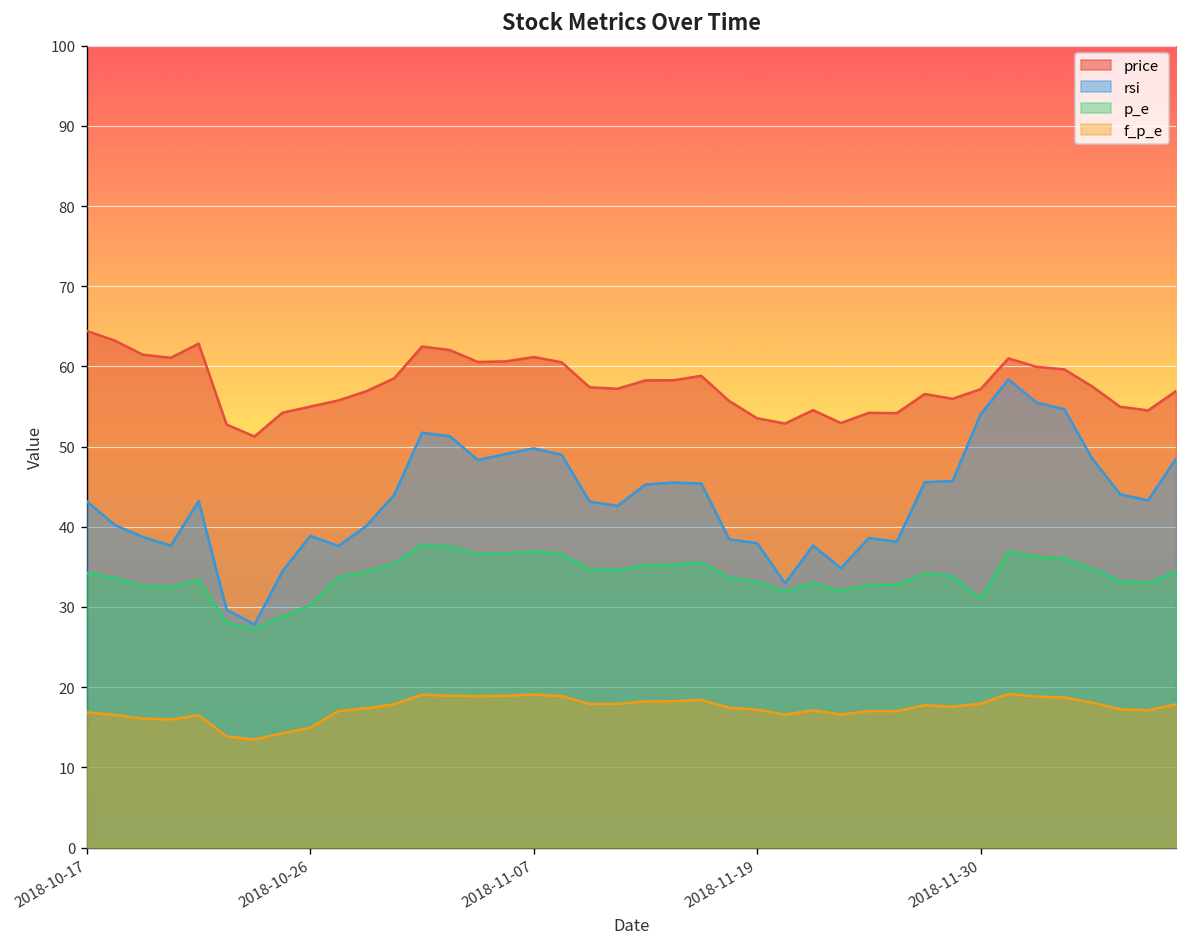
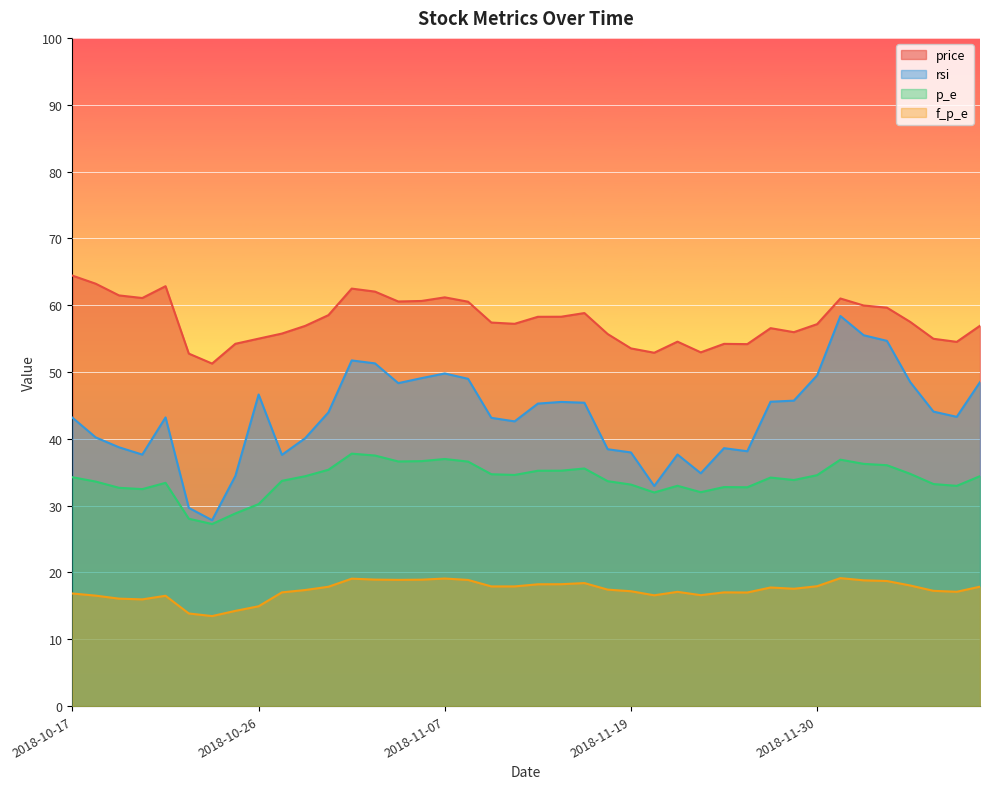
rsi, 2018-10-26: 39 -> 47
rsi, 2018-11-30: 54 -> 49
p_e, 2018-11-30: 31 -> 35
